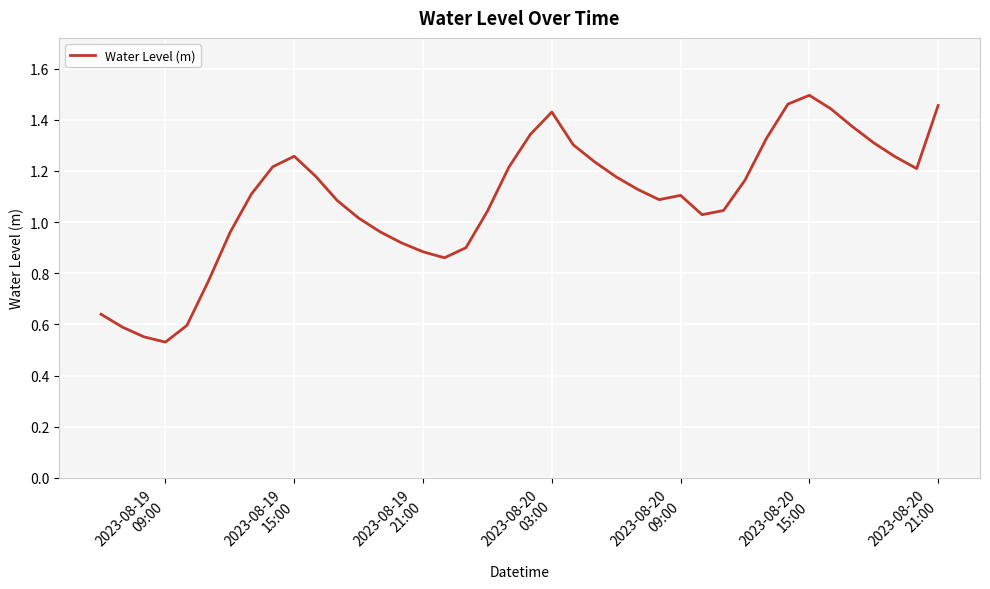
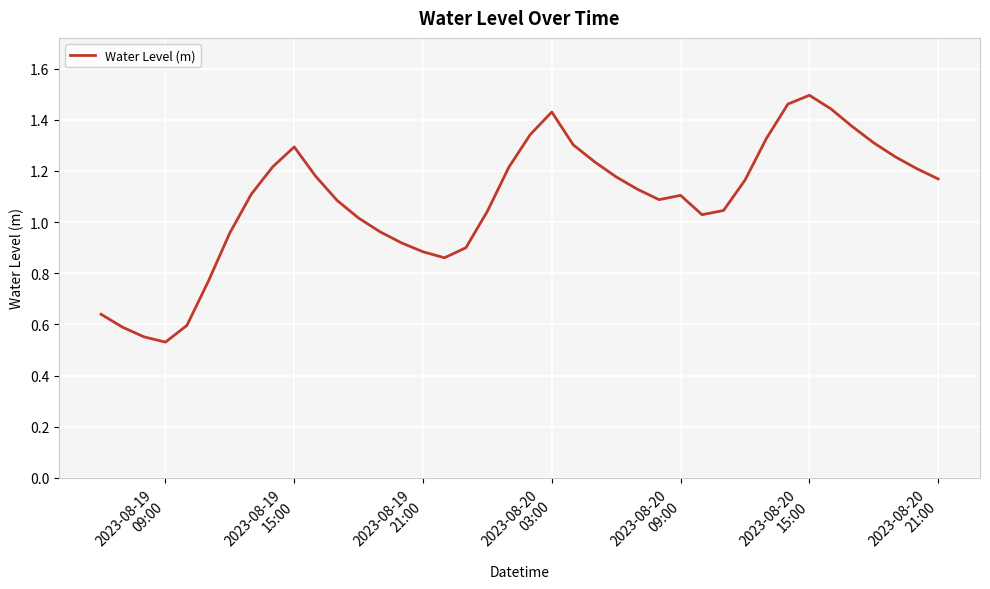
2023-08-19 15:00: 1.26 -> 1.29
2023-08-20 21:00: 1.46 -> 1.17
